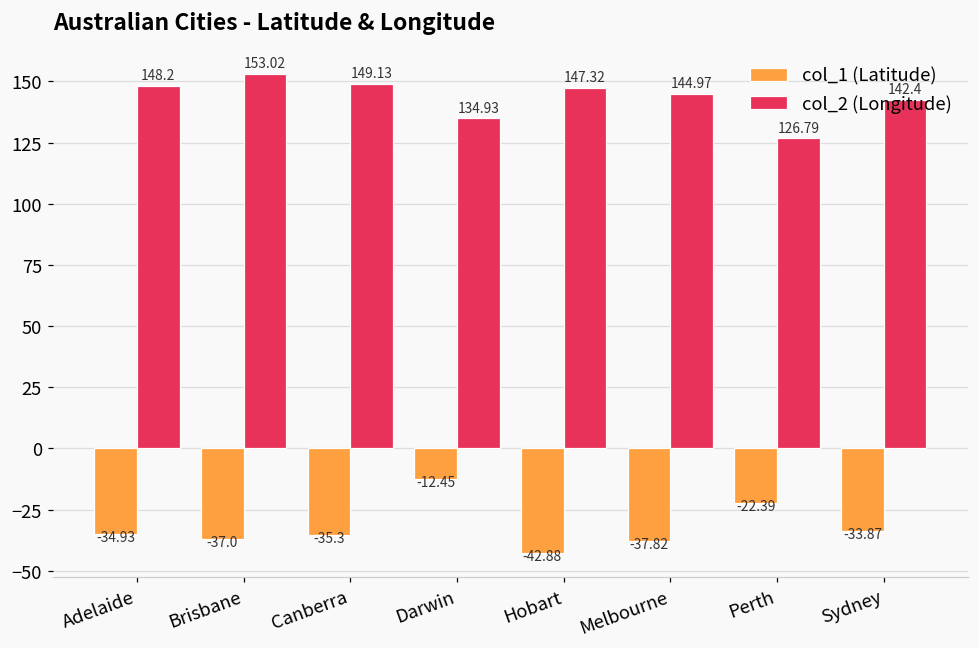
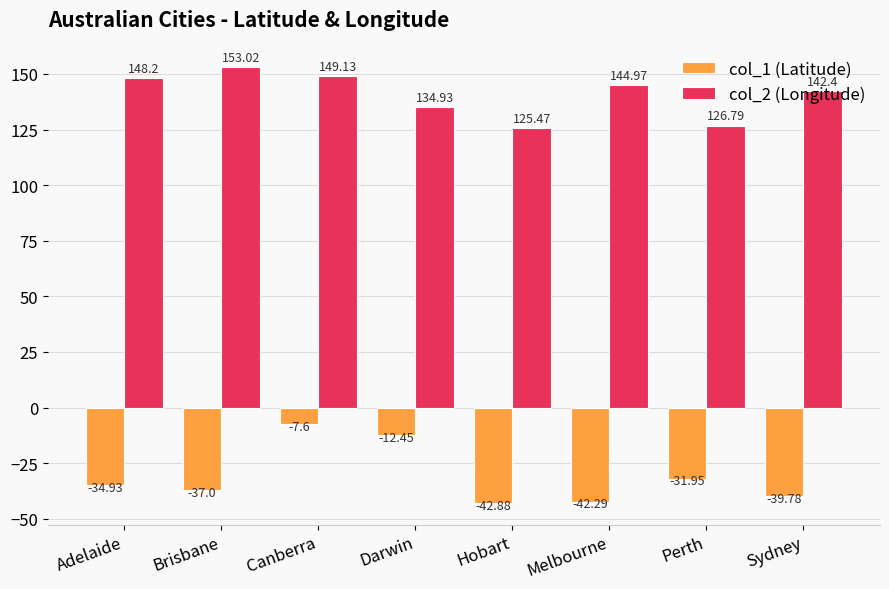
col_1 (Latitude), Canberra: -35.3 -> -7.6
col_2 (Longitude), Hobart: 147.32 -> 125.47
col_1 (Latitude), Melbourne: -37.82 -> -42.29
col_1 (Latitude), Perth: -22.39 -> -31.95
col_1 (Latitude), Sydney: -33.87 -> -39.78
